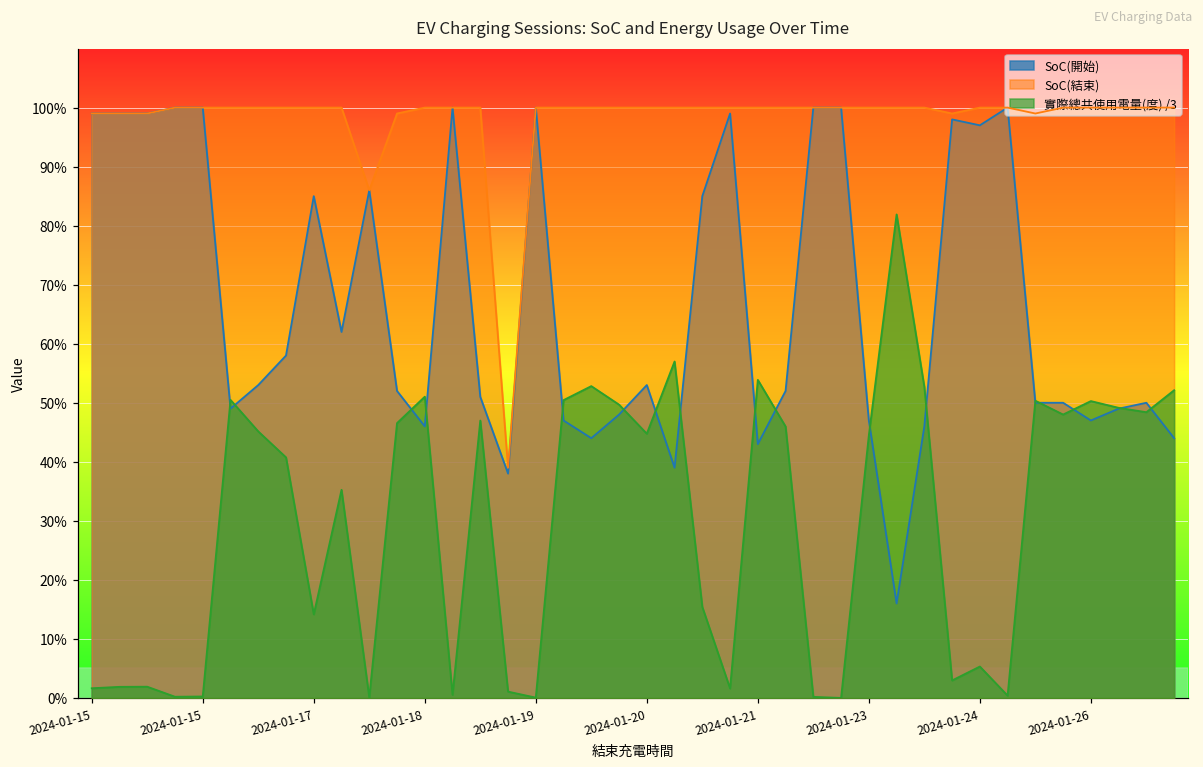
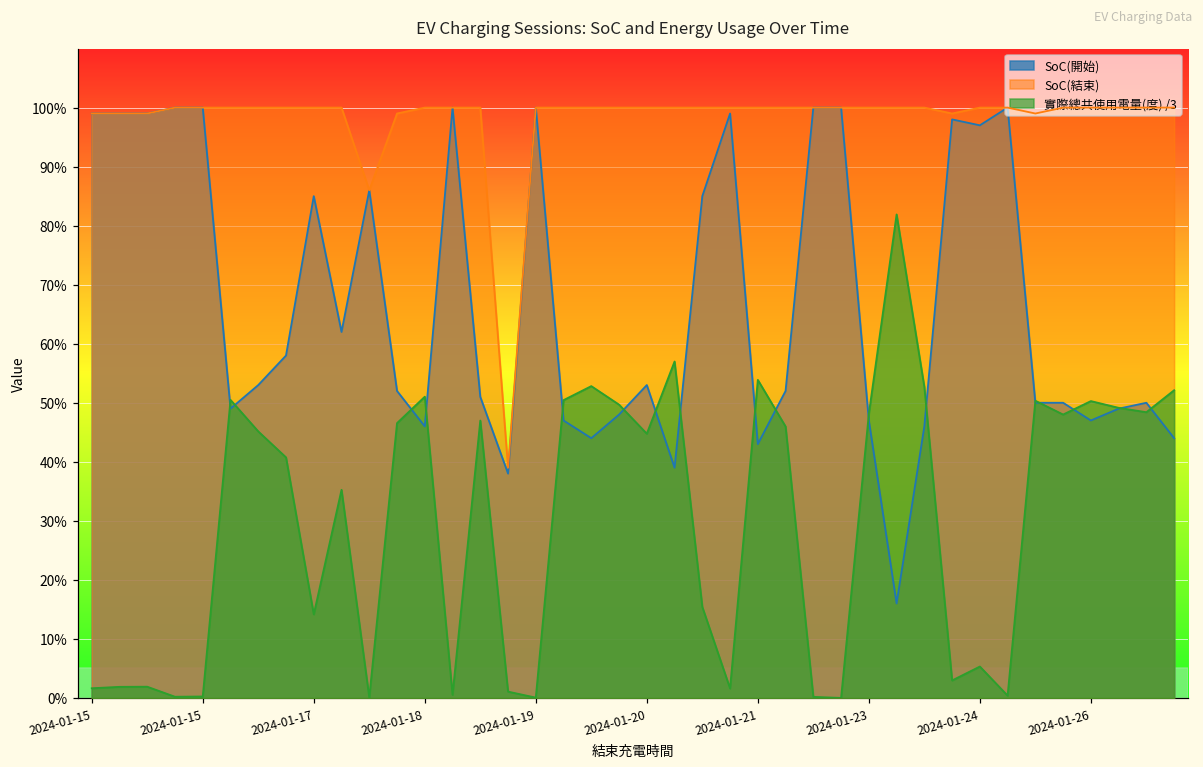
實際總共使用電量(度) /3, 2024-01-23: 44% -> 48%
